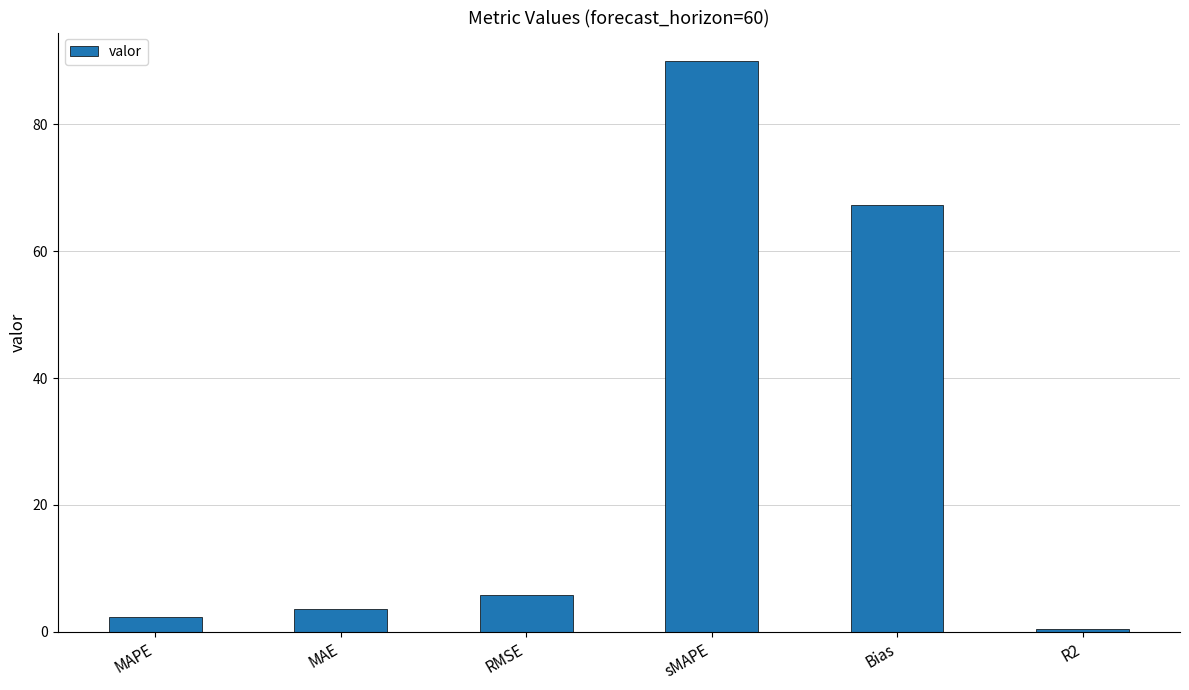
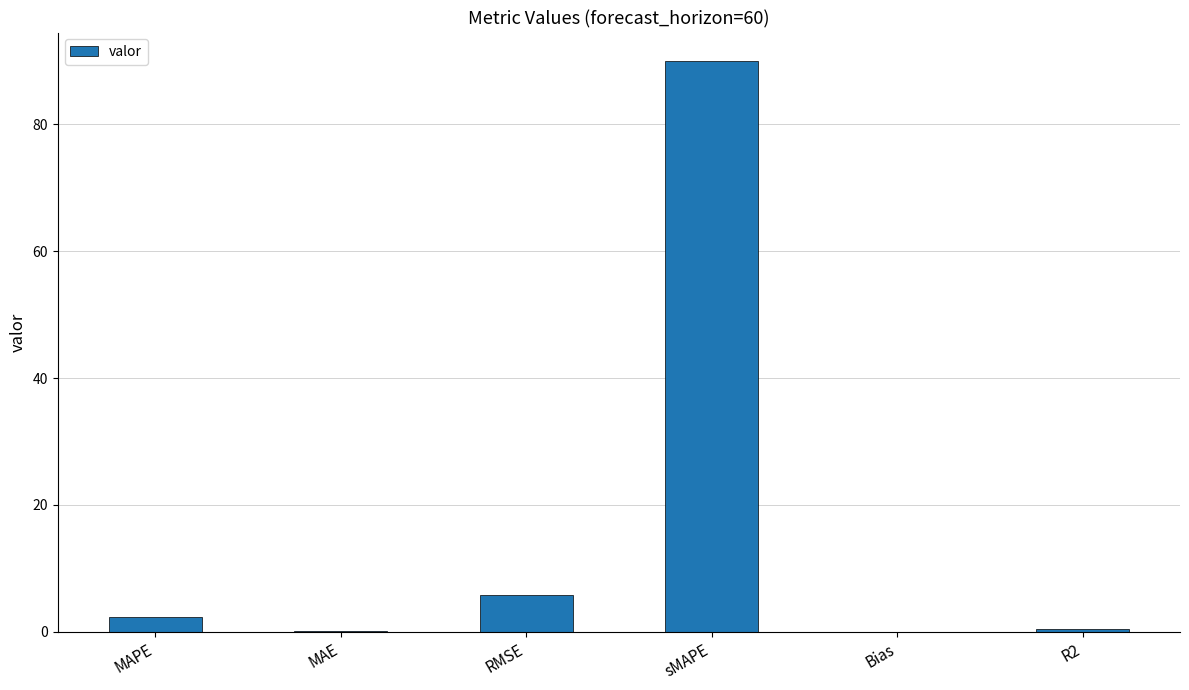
MAE: 4 -> 0
Bias: 67 -> 0
